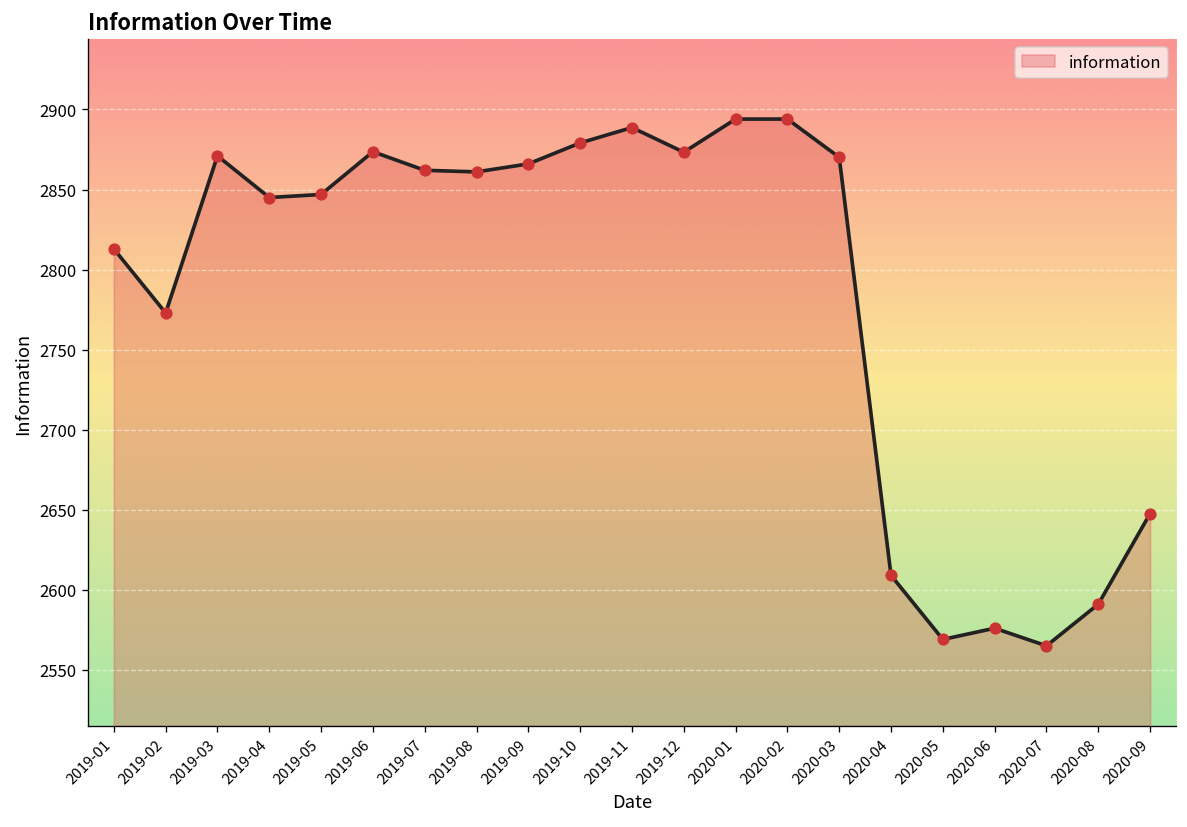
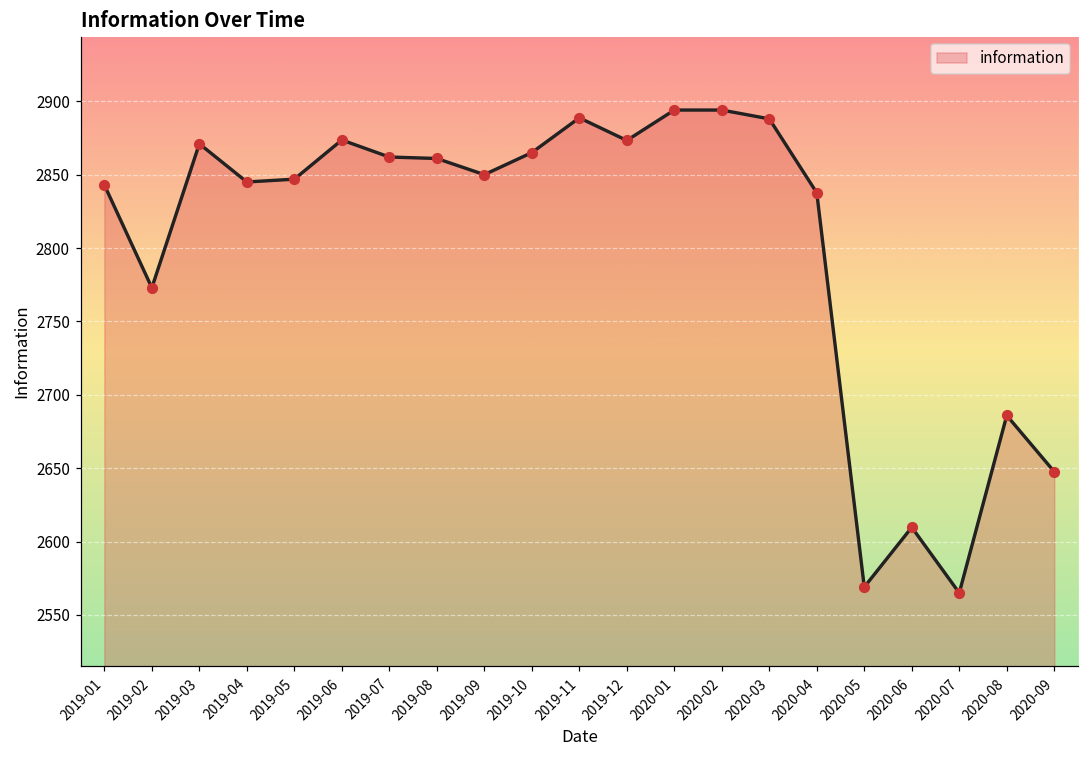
2019-01: 2813 -> 2843
2019-09: 2866 -> 2850
2019-10: 2879 -> 2865
2020-03: 2870 -> 2888
2020-04: 2609 -> 2838
2020-06: 2576 -> 2610
2020-08: 2591 -> 2686
